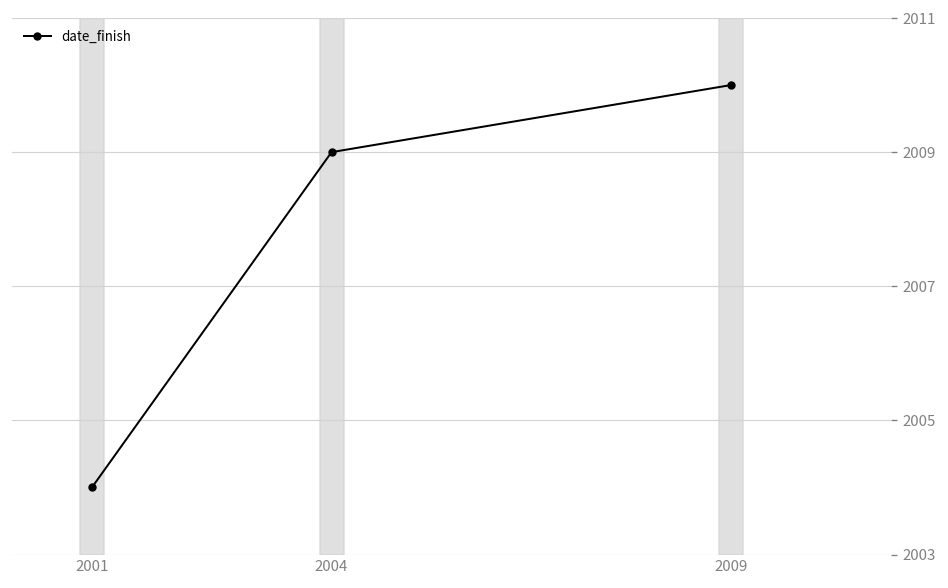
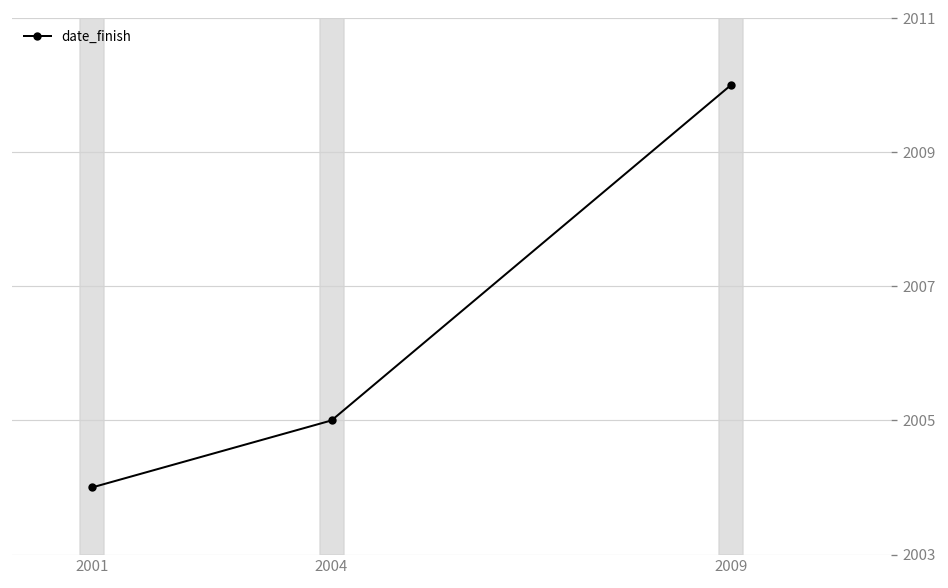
2004: 2009 -> 2005
